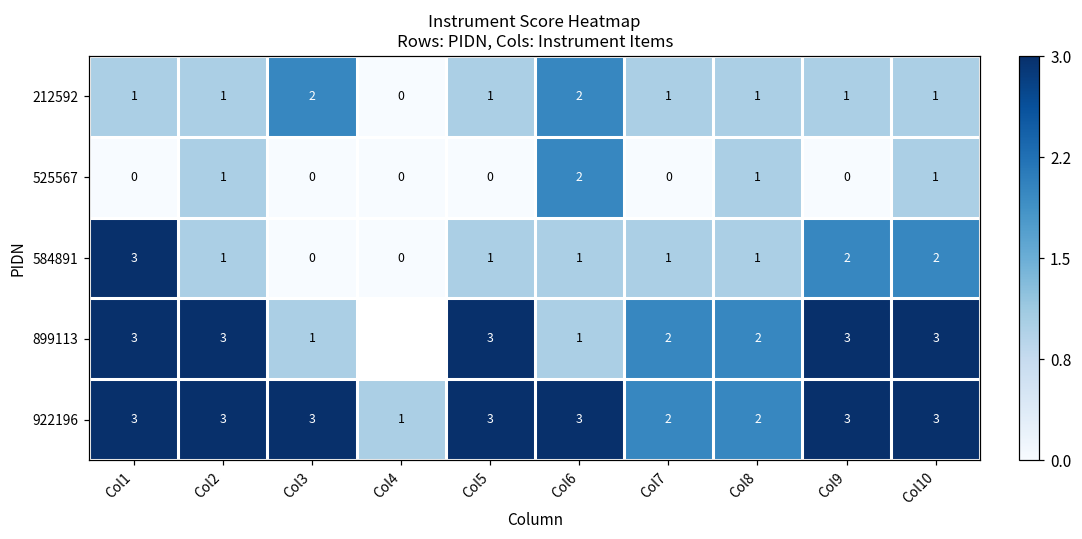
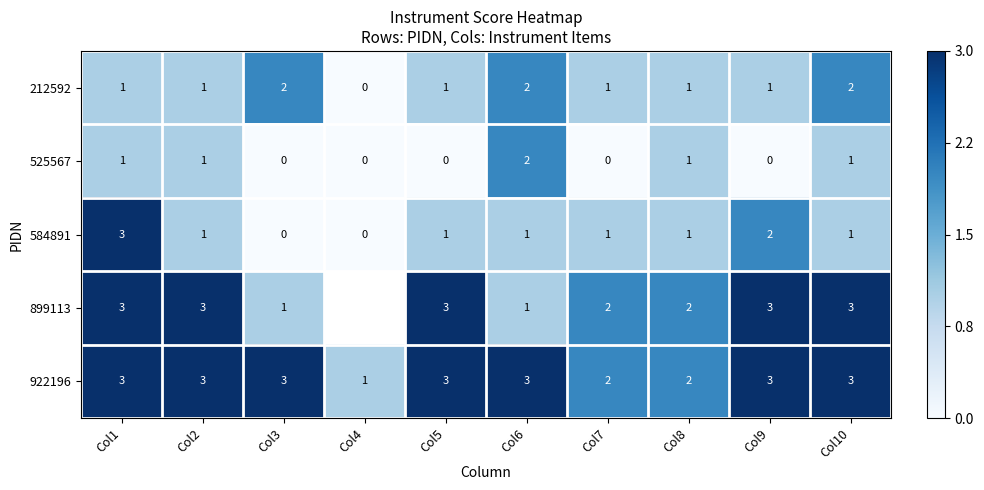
212592, Col10: 1 -> 2
525567, Col1: 0 -> 1
584891, Col10: 2 -> 1
